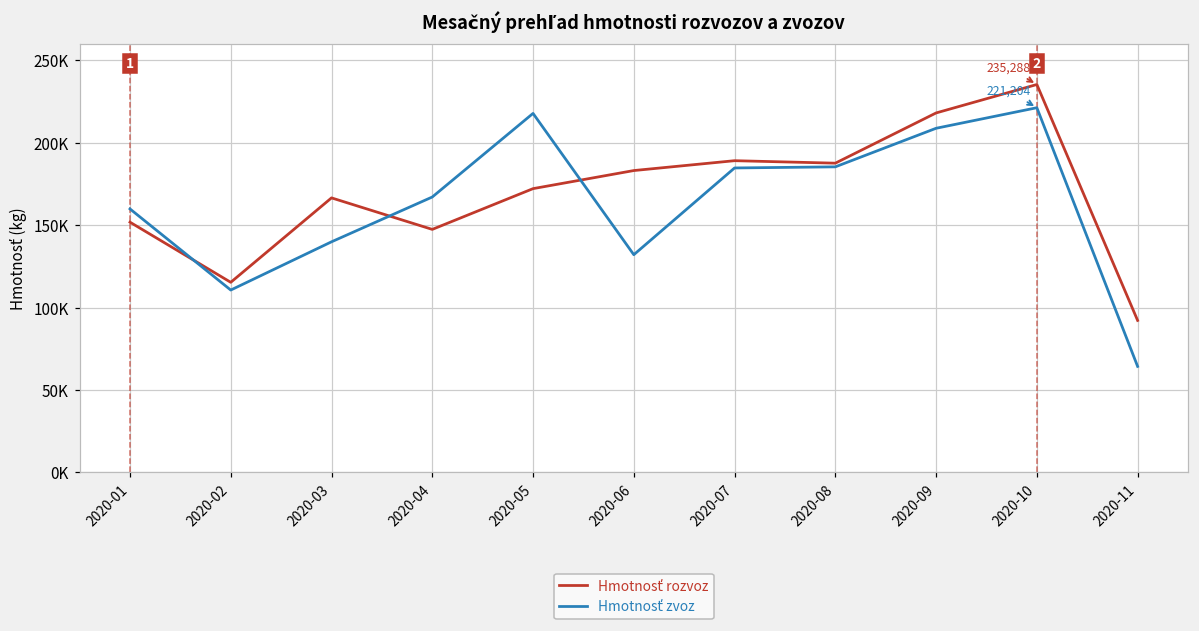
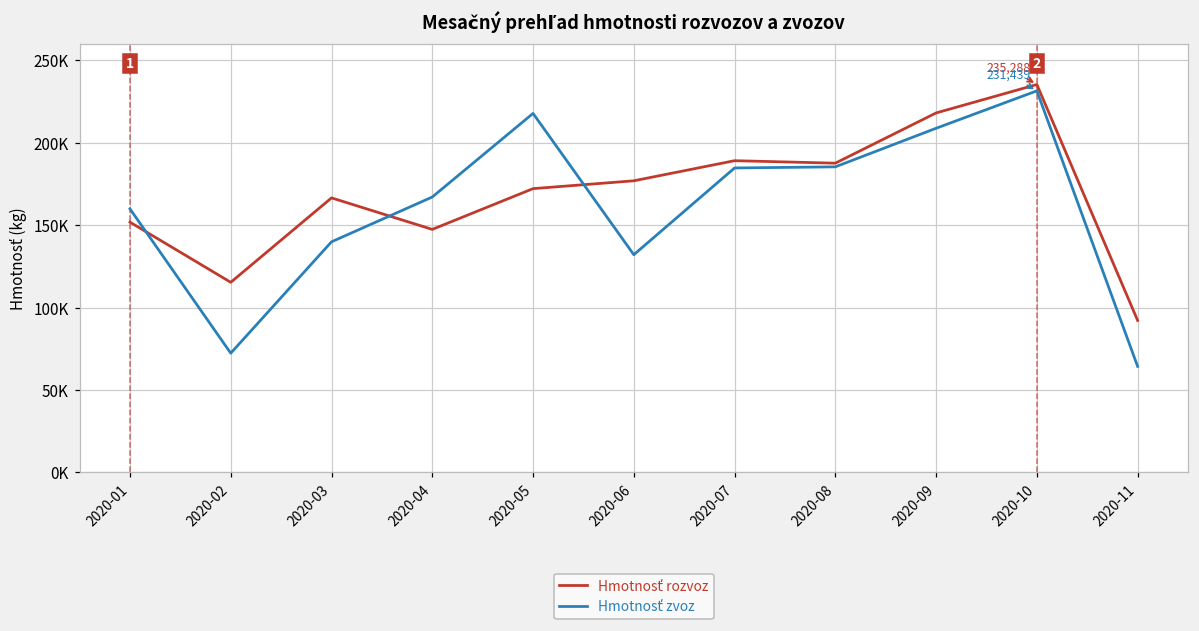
Hmotnosť zvoz, 2020-02: 111000 -> 72000
Hmotnosť rozvoz, 2020-06: 183000 -> 177000
Hmotnosť zvoz, 2020-10: 221,204 -> 231,439
